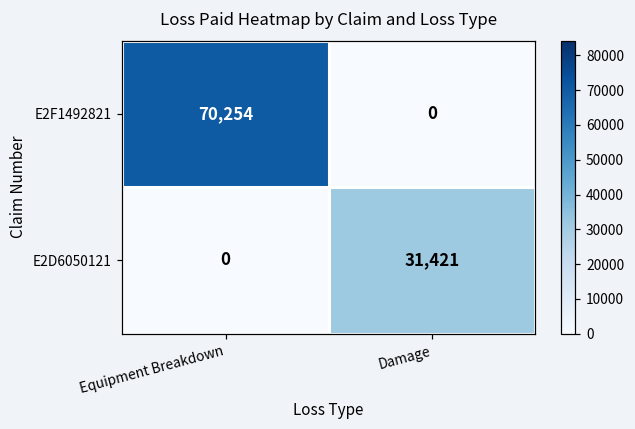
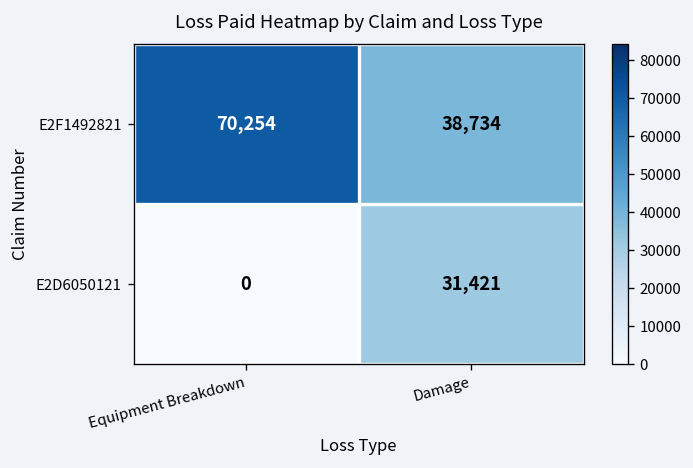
E2F1492821, Damage: 0 -> 38,734
